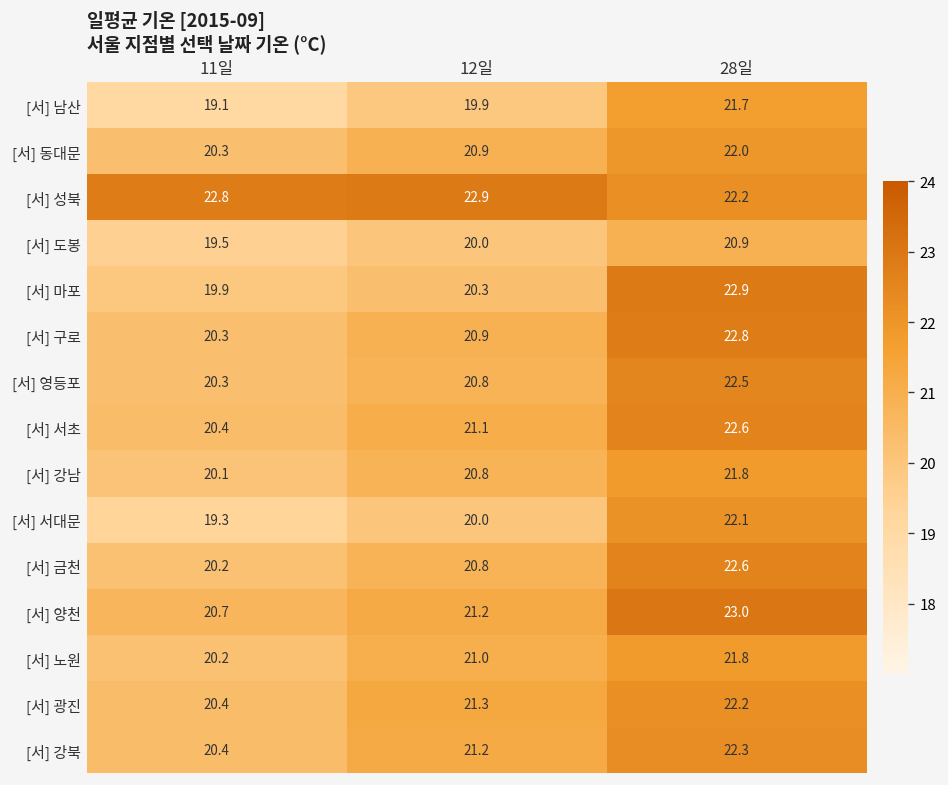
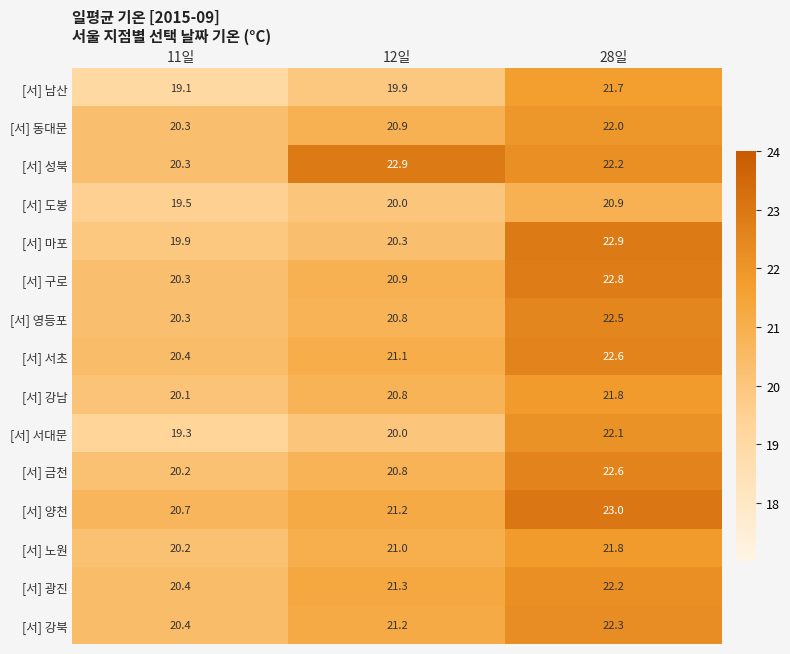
[서] 성북, 11일: 22.8 -> 20.3
